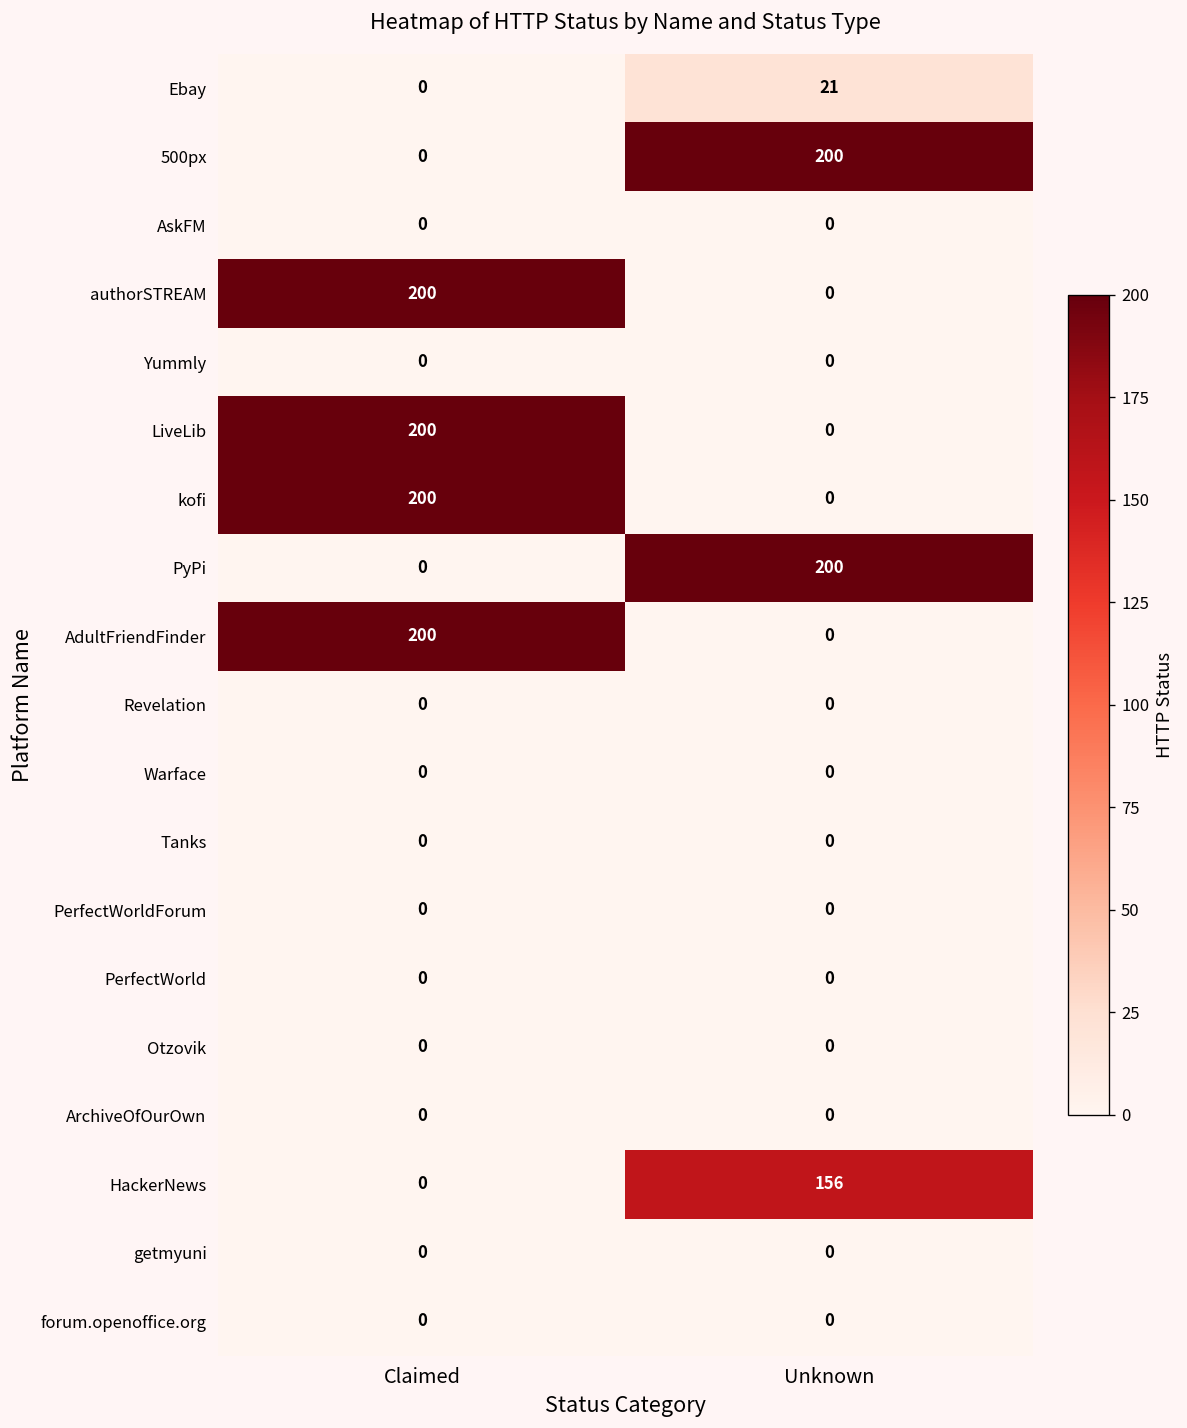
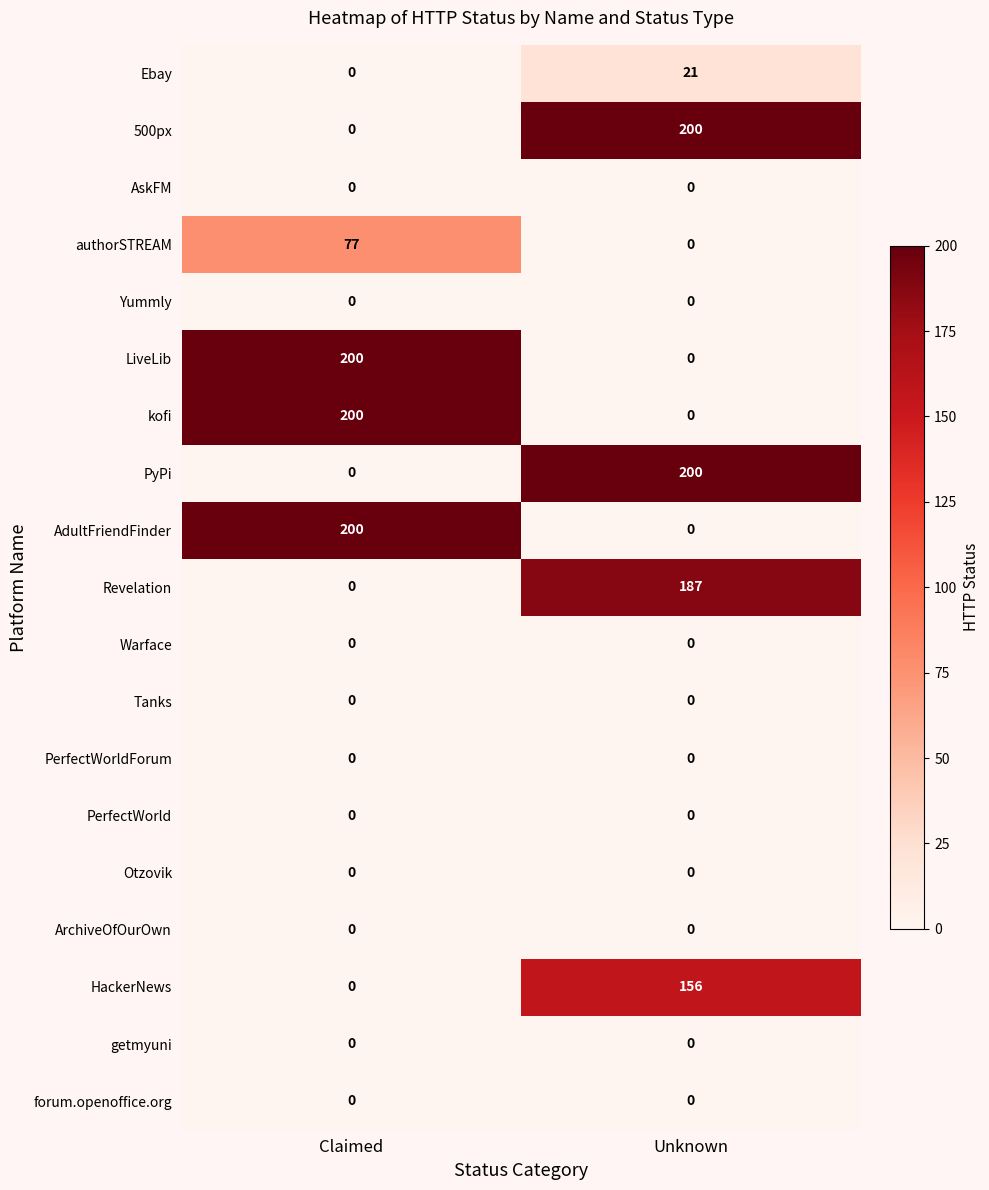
authorSTREAM, Claimed: 200 -> 77
Revelation, Unknown: 0 -> 187
